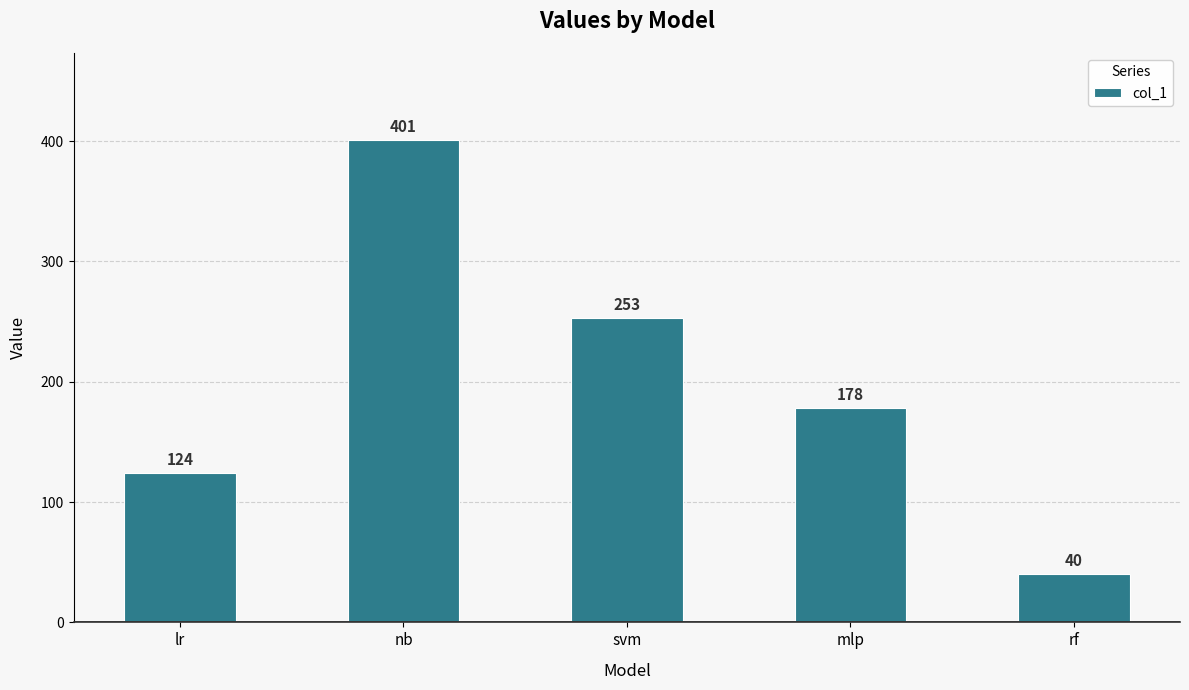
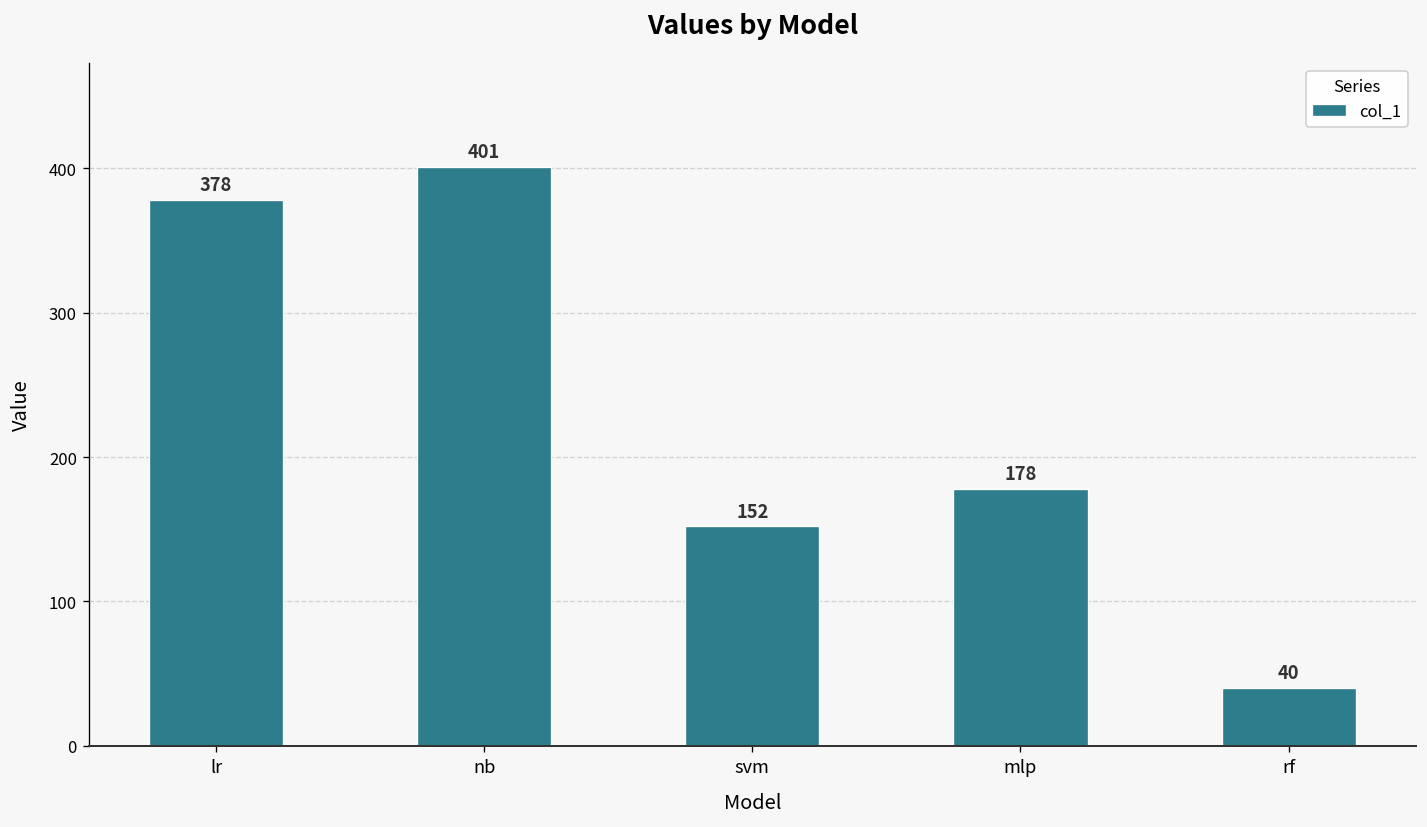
lr: 124 -> 378
svm: 253 -> 152
